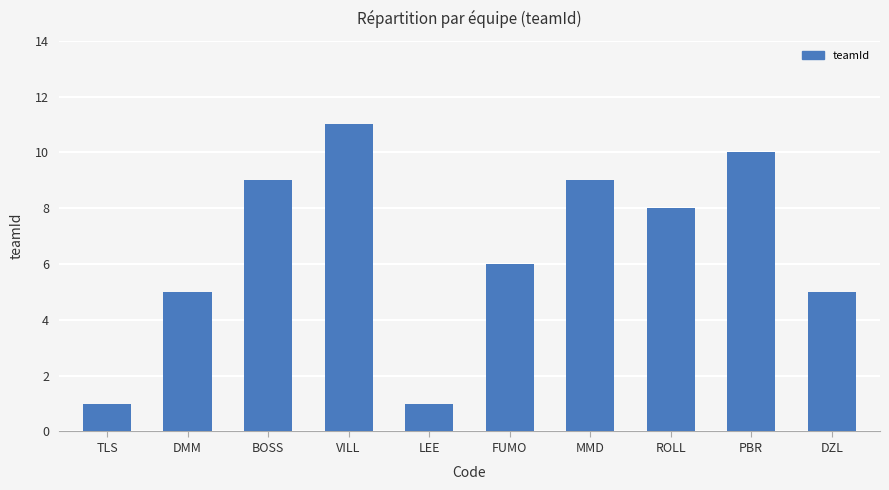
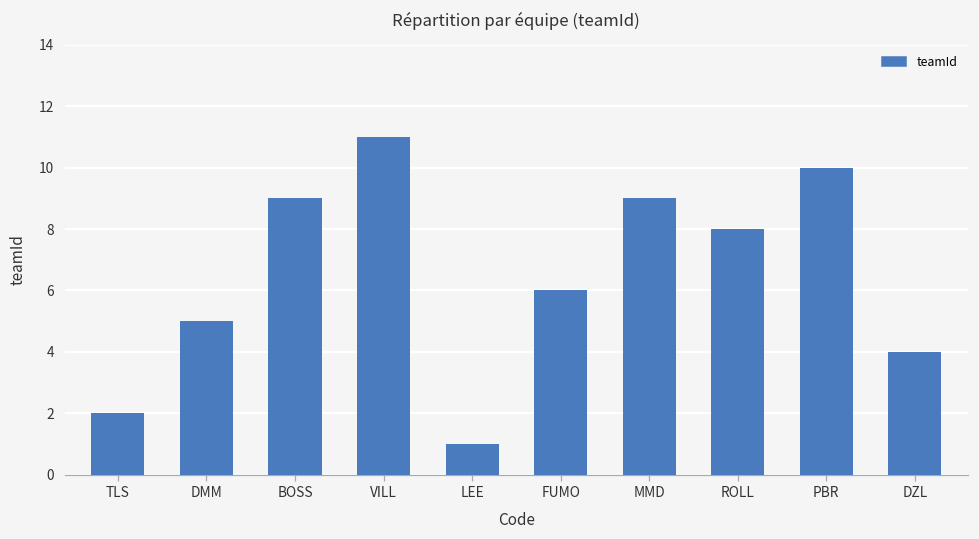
TLS: 1 -> 2
DZL: 5 -> 4
